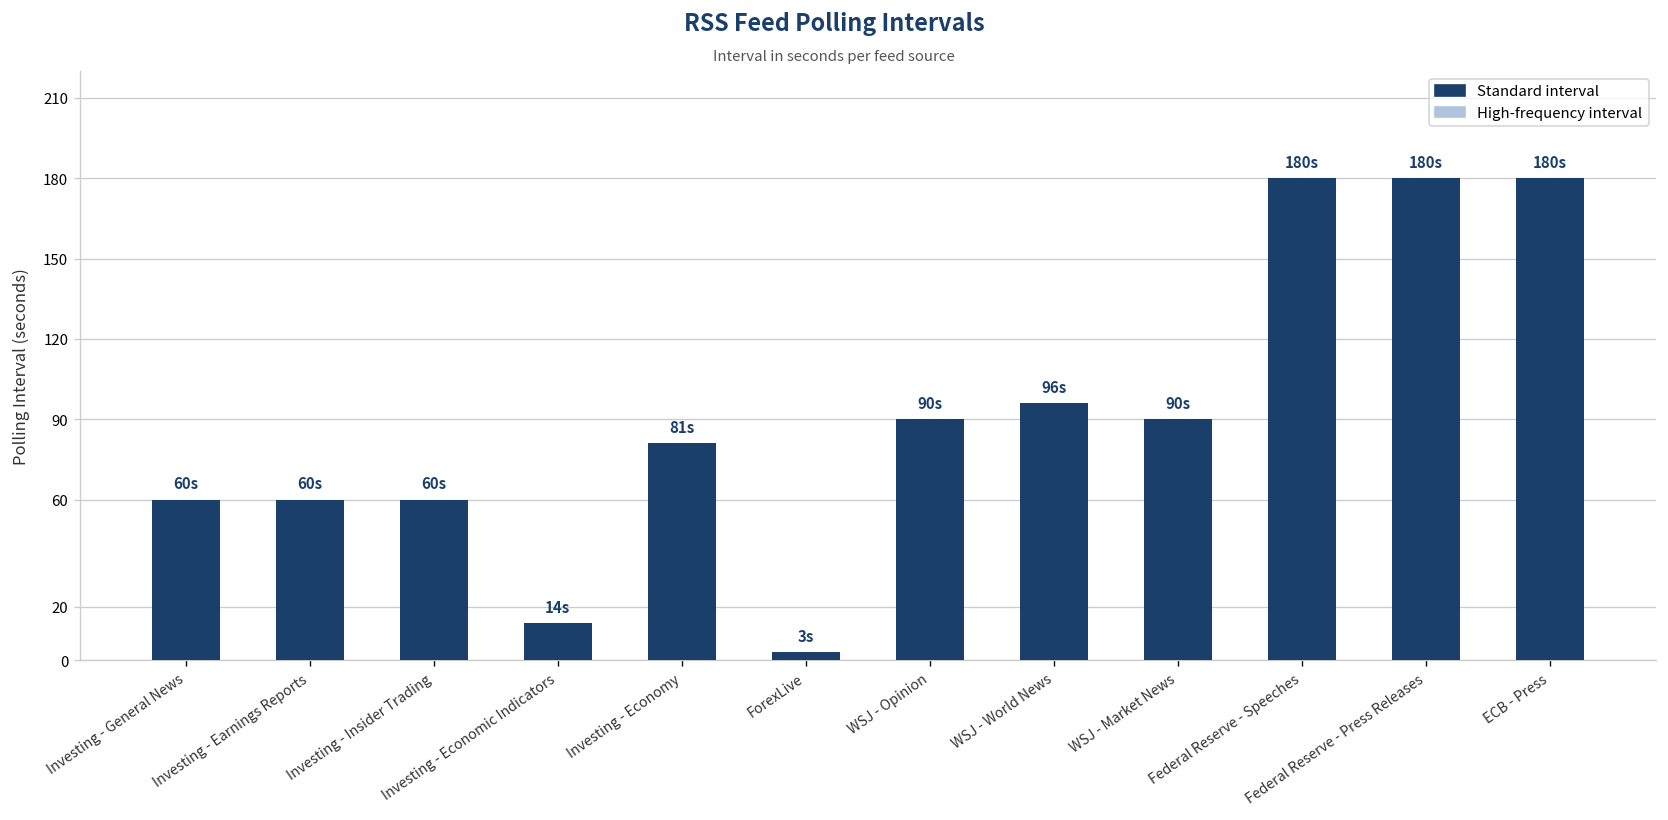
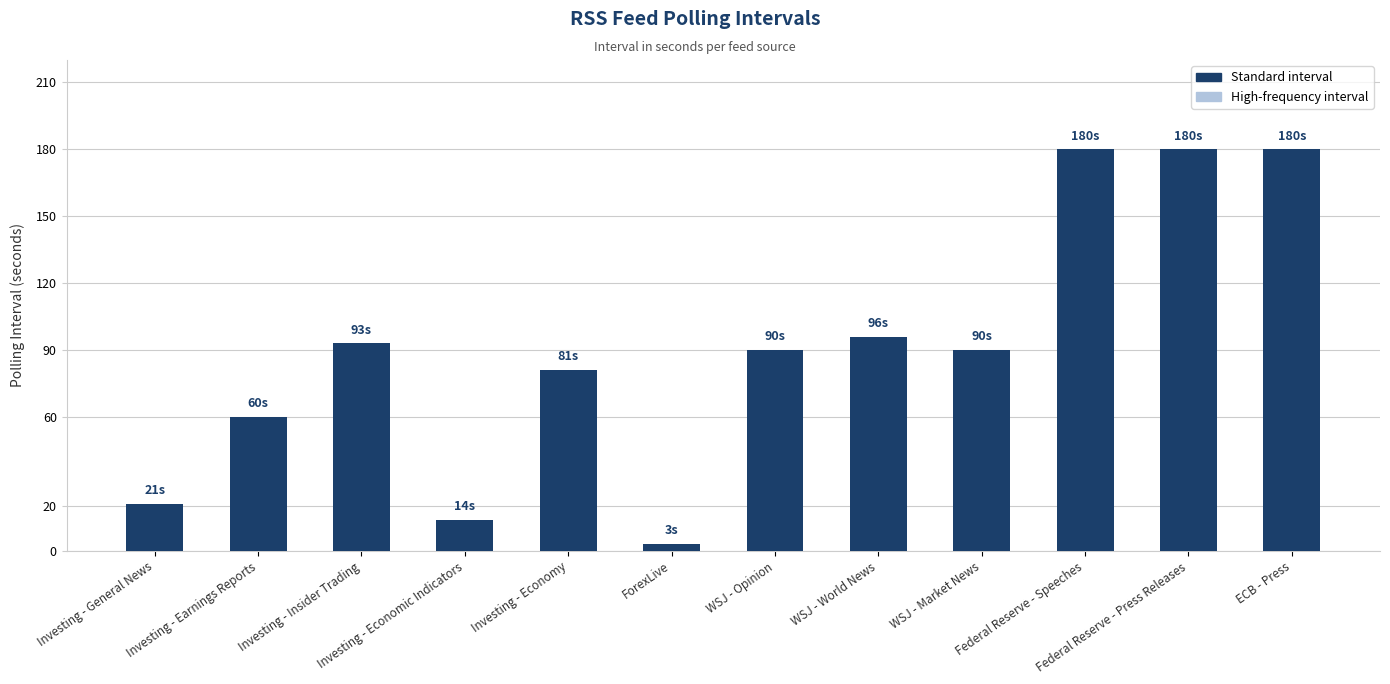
Investing - General News: 60s -> 21s
Investing - Insider Trading: 60s -> 93s
